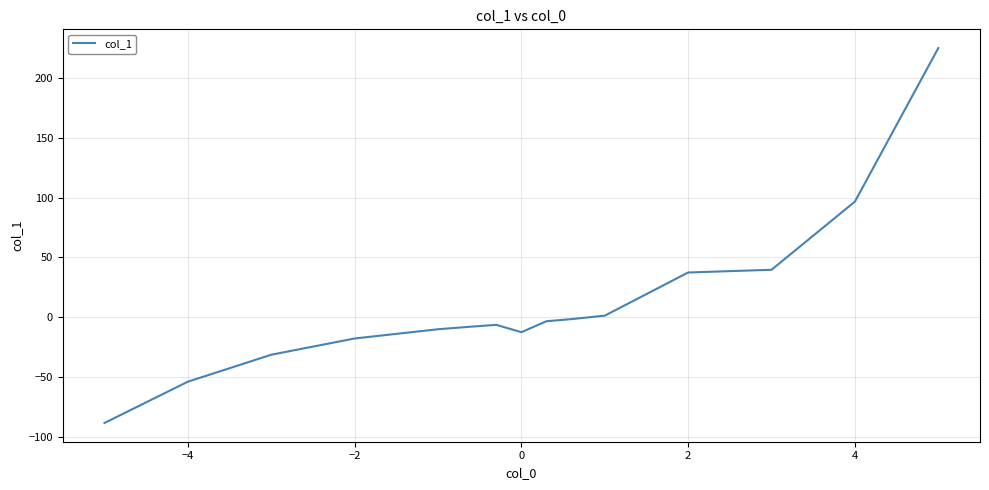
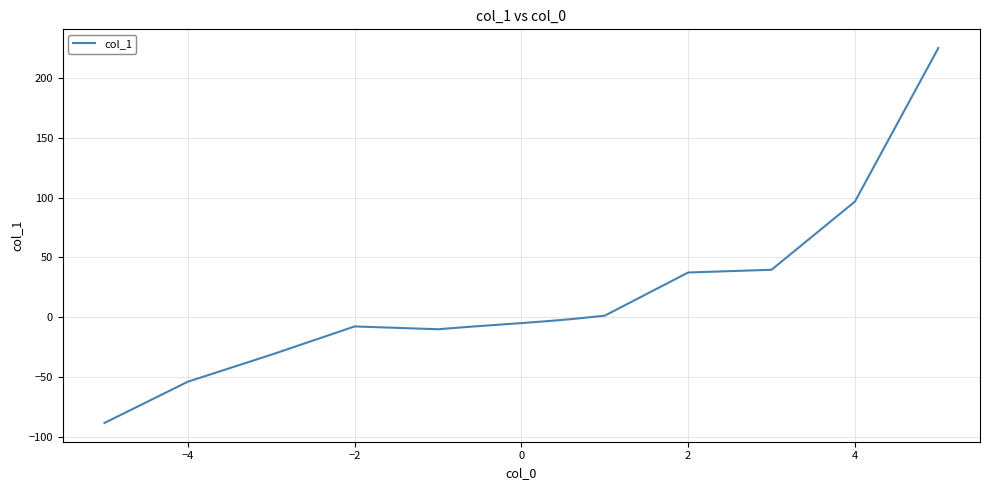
−2: -18 -> -8
0: -13 -> -5
